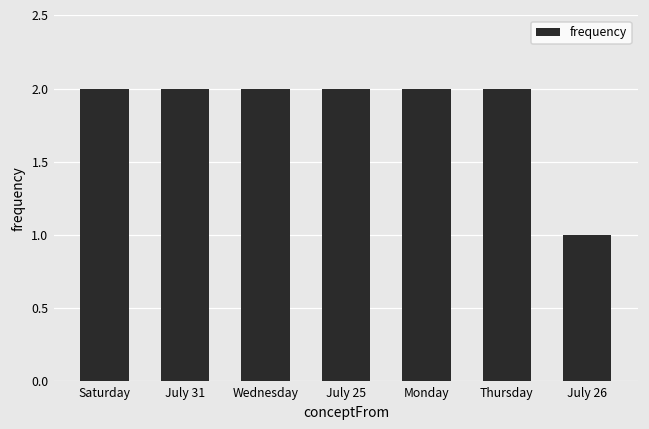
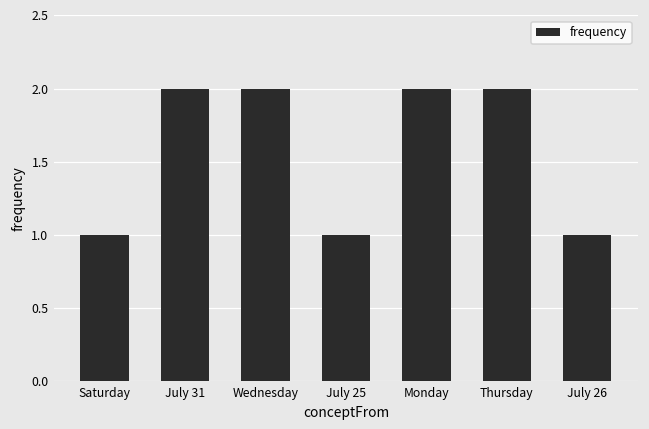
Saturday: 2 -> 1
July 25: 2 -> 1
